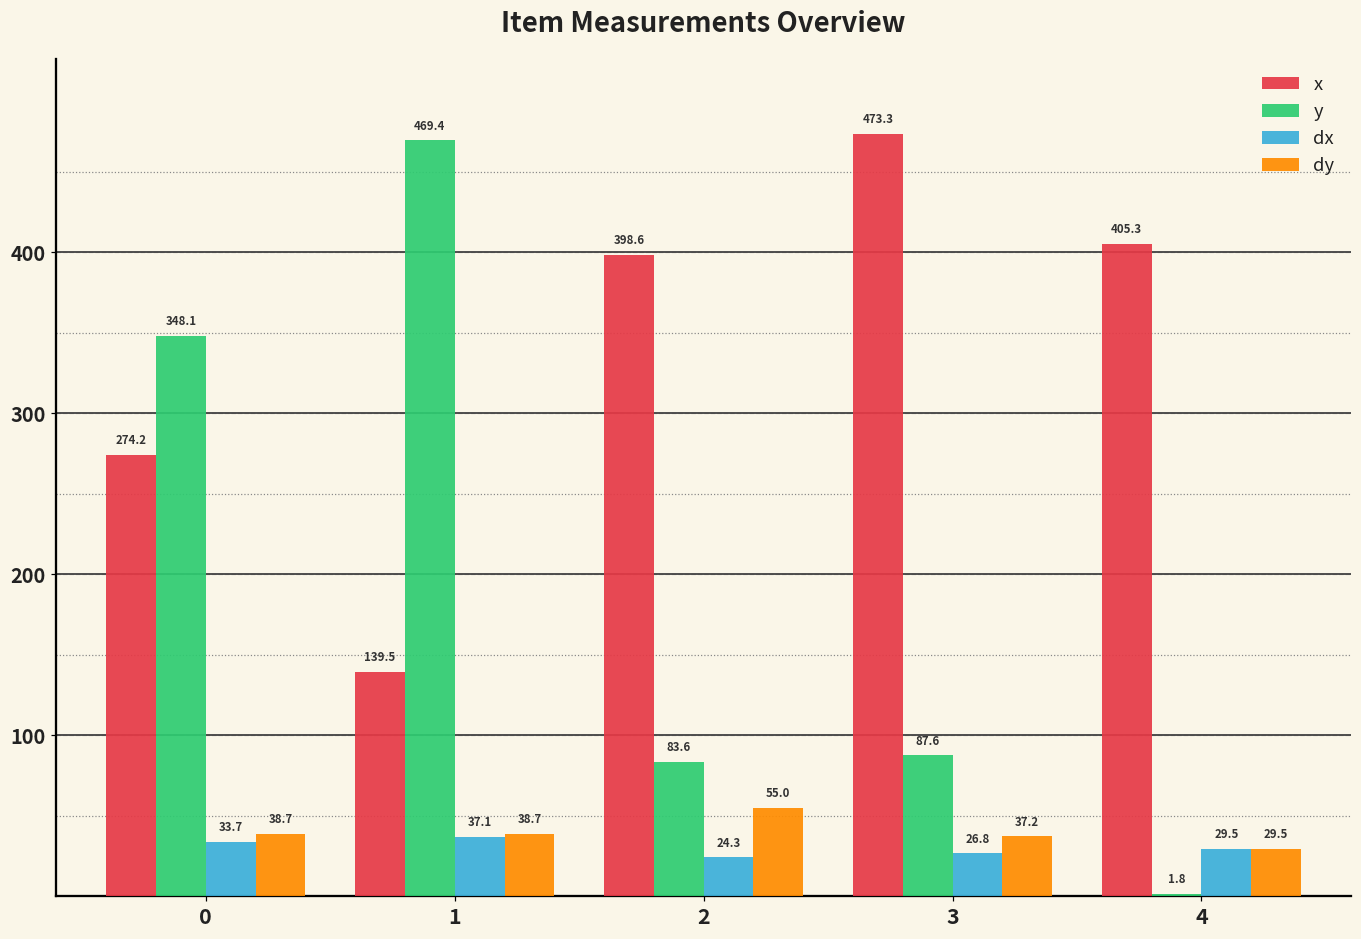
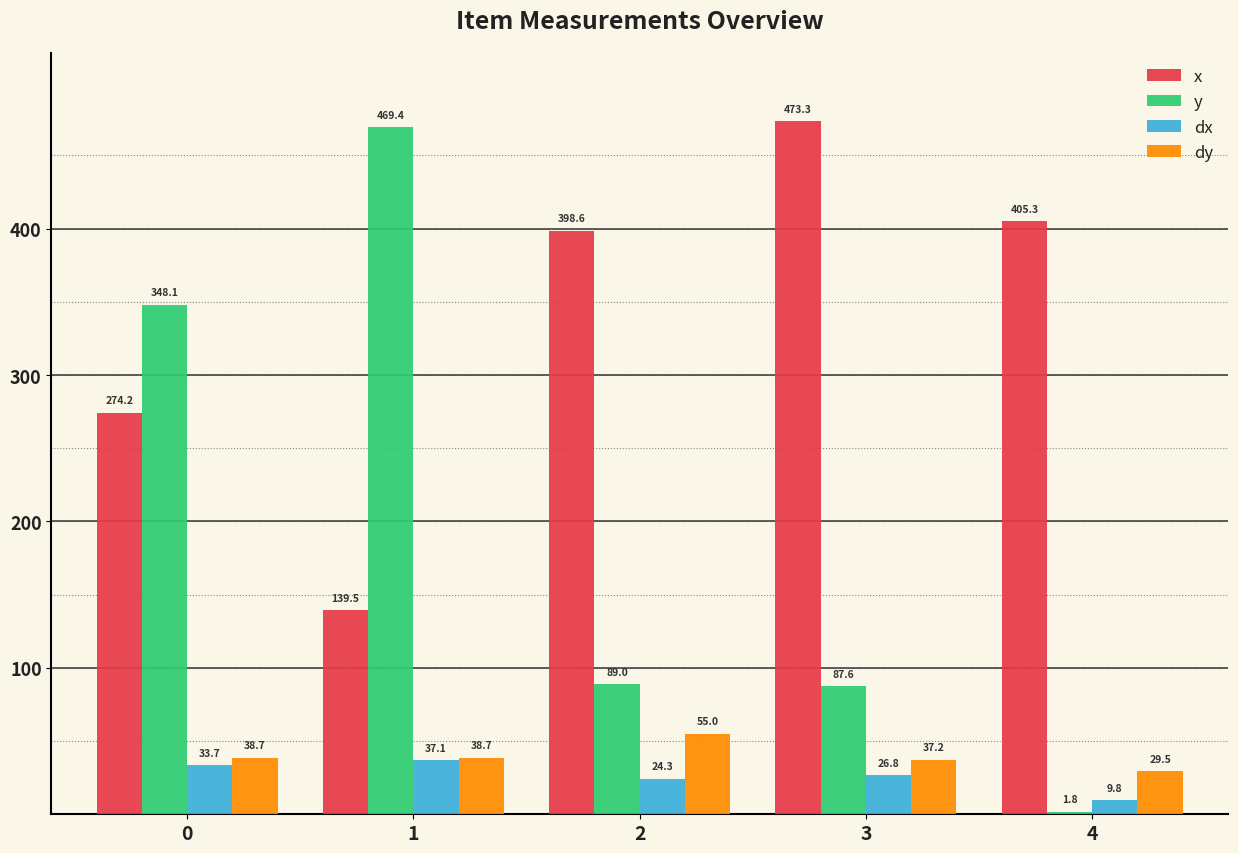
y, 2: 83.6 -> 89.0
dx, 4: 29.5 -> 9.8
